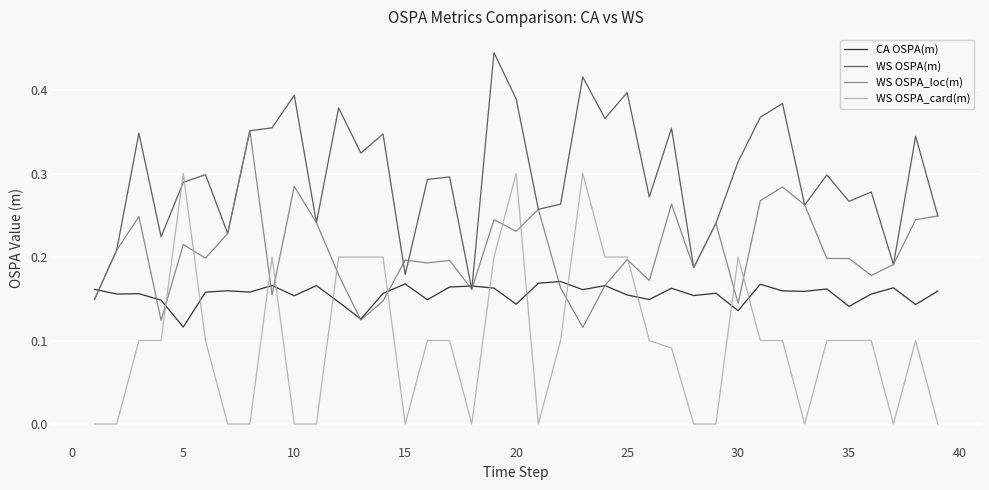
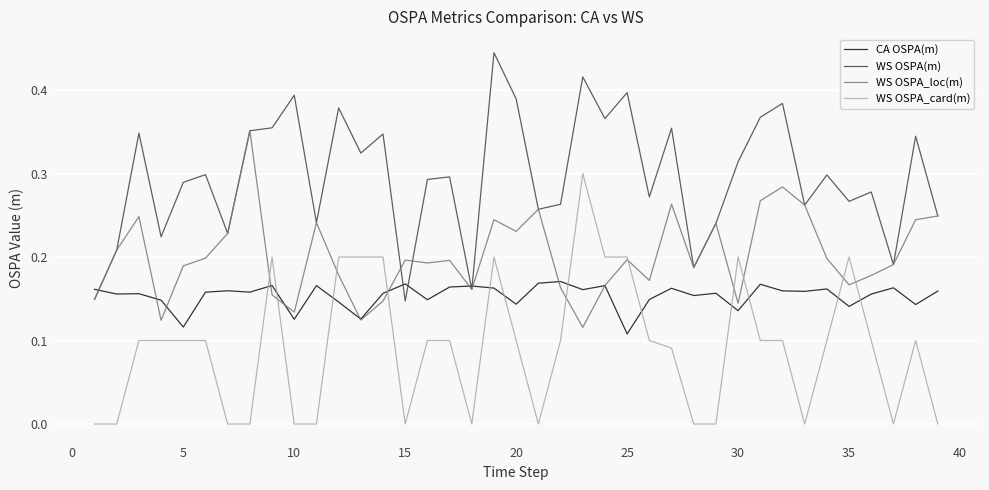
WS OSPA_loc(m), 5: 0.21 -> 0.19
WS OSPA_card(m), 5: 0.3 -> 0.1
CA OSPA(m), 10: 0.15 -> 0.13
WS OSPA_loc(m), 10: 0.28 -> 0.13
WS OSPA(m), 15: 0.18 -> 0.15
WS OSPA_card(m), 20: 0.3 -> 0.1
CA OSPA(m), 25: 0.15 -> 0.11
WS OSPA_loc(m), 35: 0.20 -> 0.17
WS OSPA_card(m), 35: 0.1 -> 0.2
